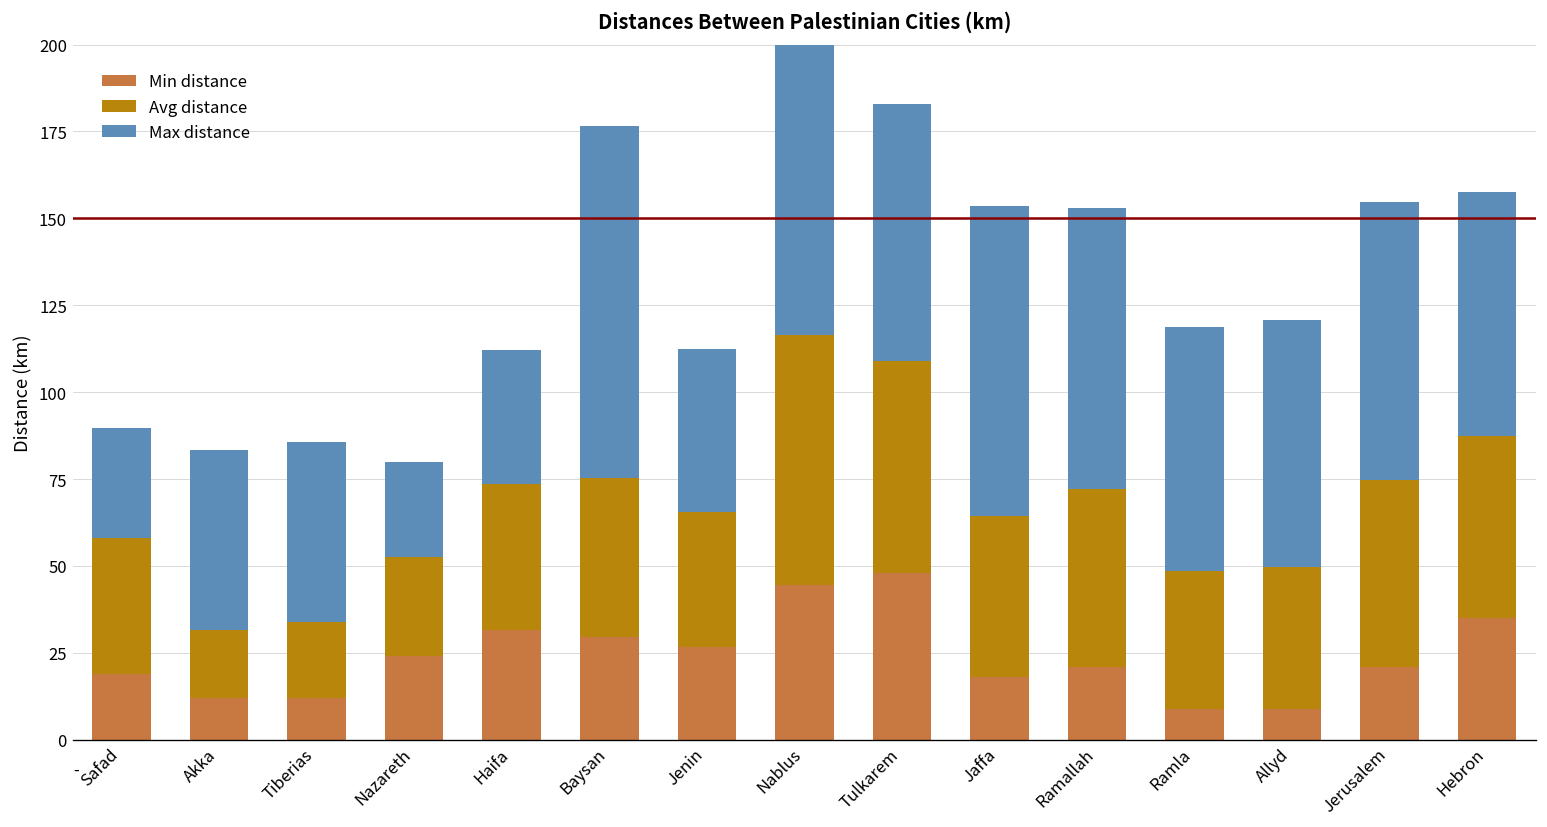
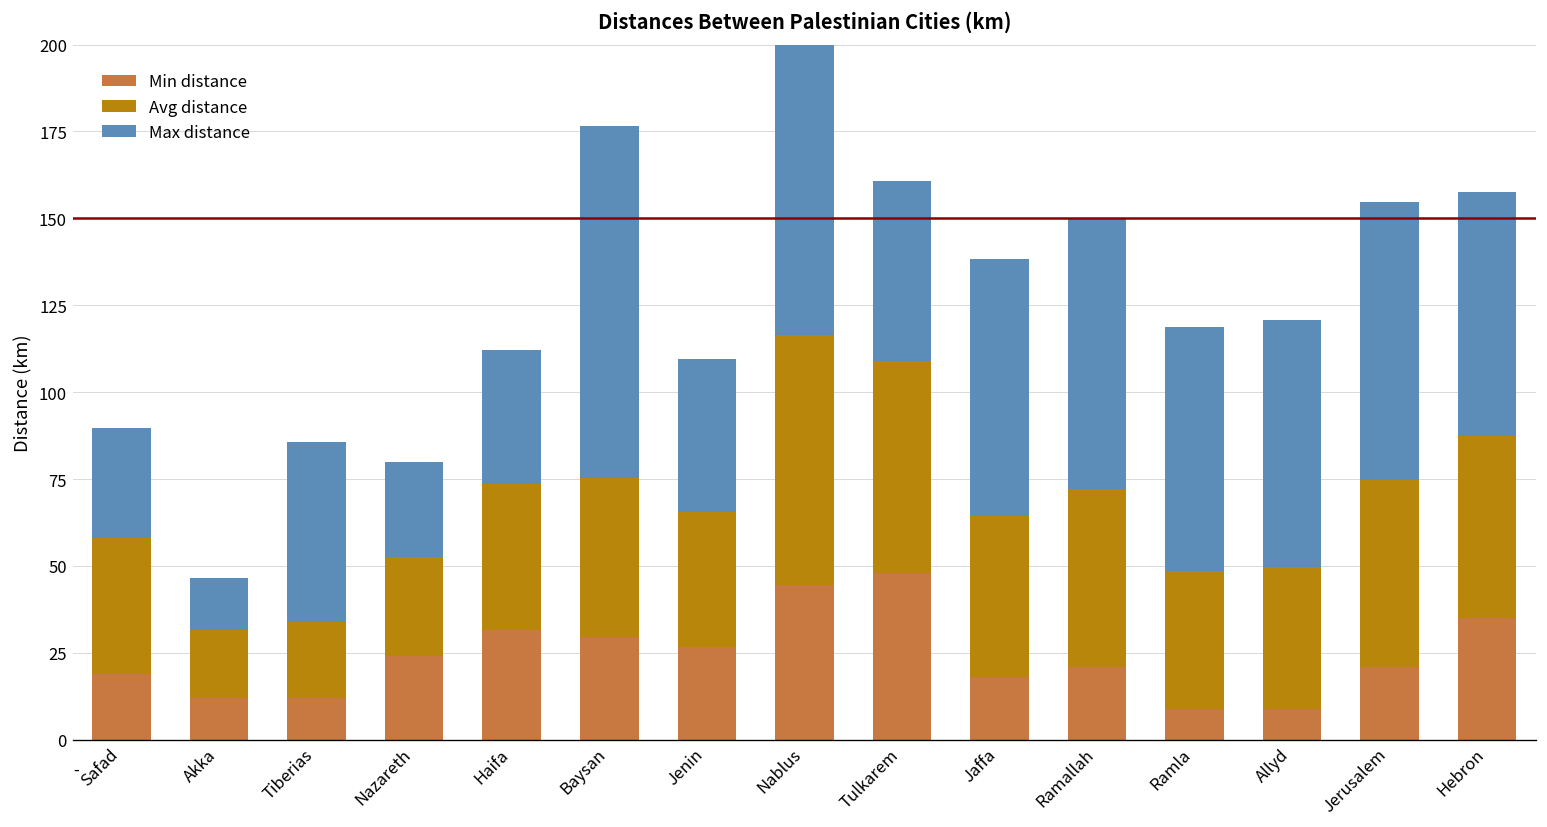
Max distance, Akka: 52 -> 15
Max distance, Jenin: 47 -> 44
Max distance, Tulkarem: 74 -> 52
Max distance, Jaffa: 89 -> 74
Max distance, Ramallah: 81 -> 78
